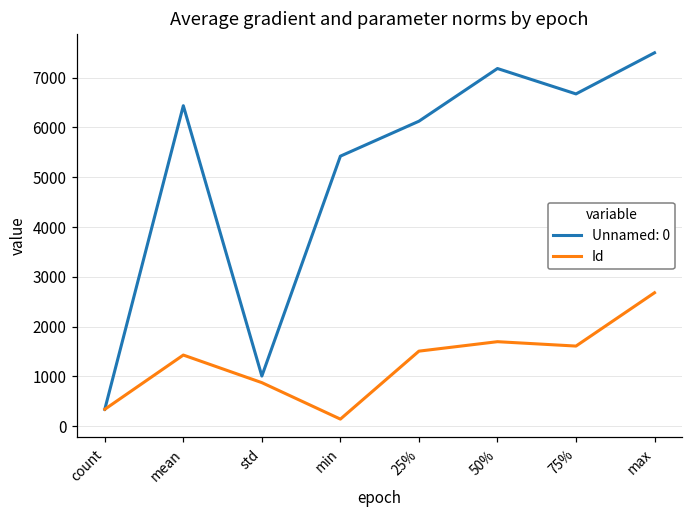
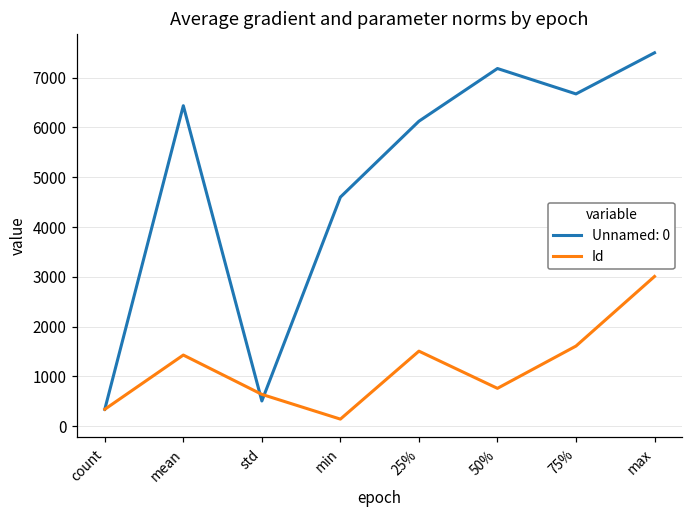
Unnamed: 0, std: 1000 -> 500
Id, std: 900 -> 600
Unnamed: 0, min: 5400 -> 4600
Id, 50%: 1700 -> 800
Id, max: 2700 -> 3000
